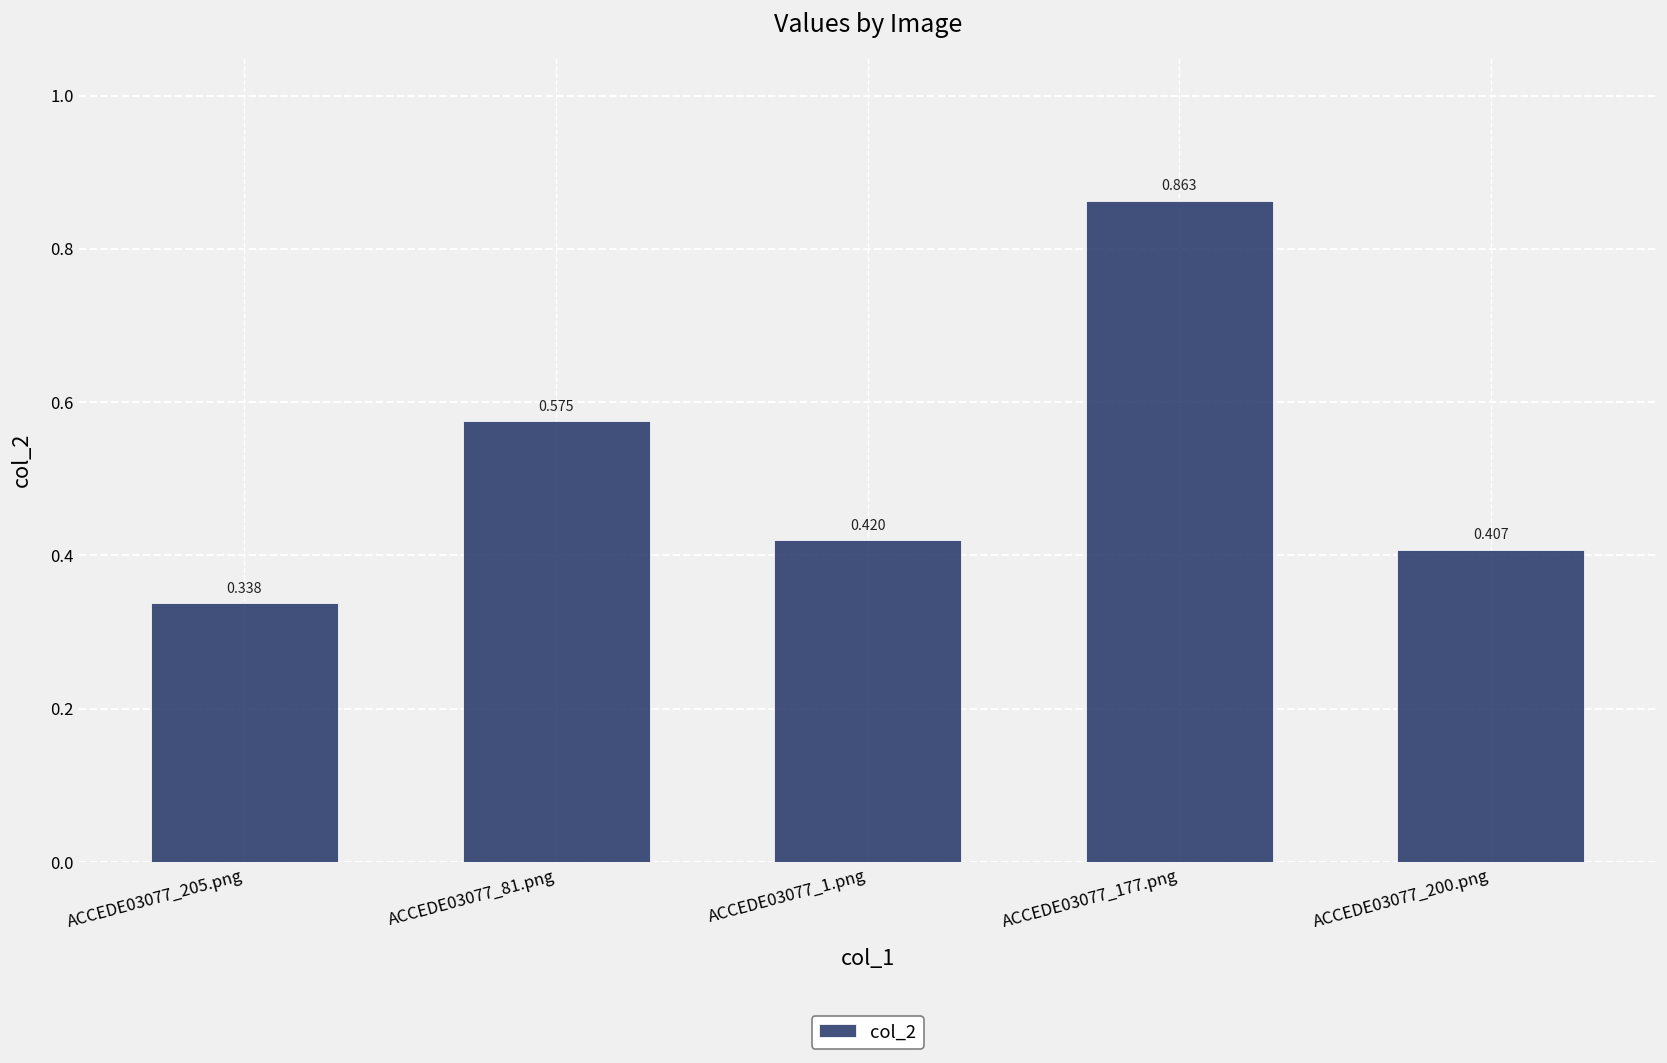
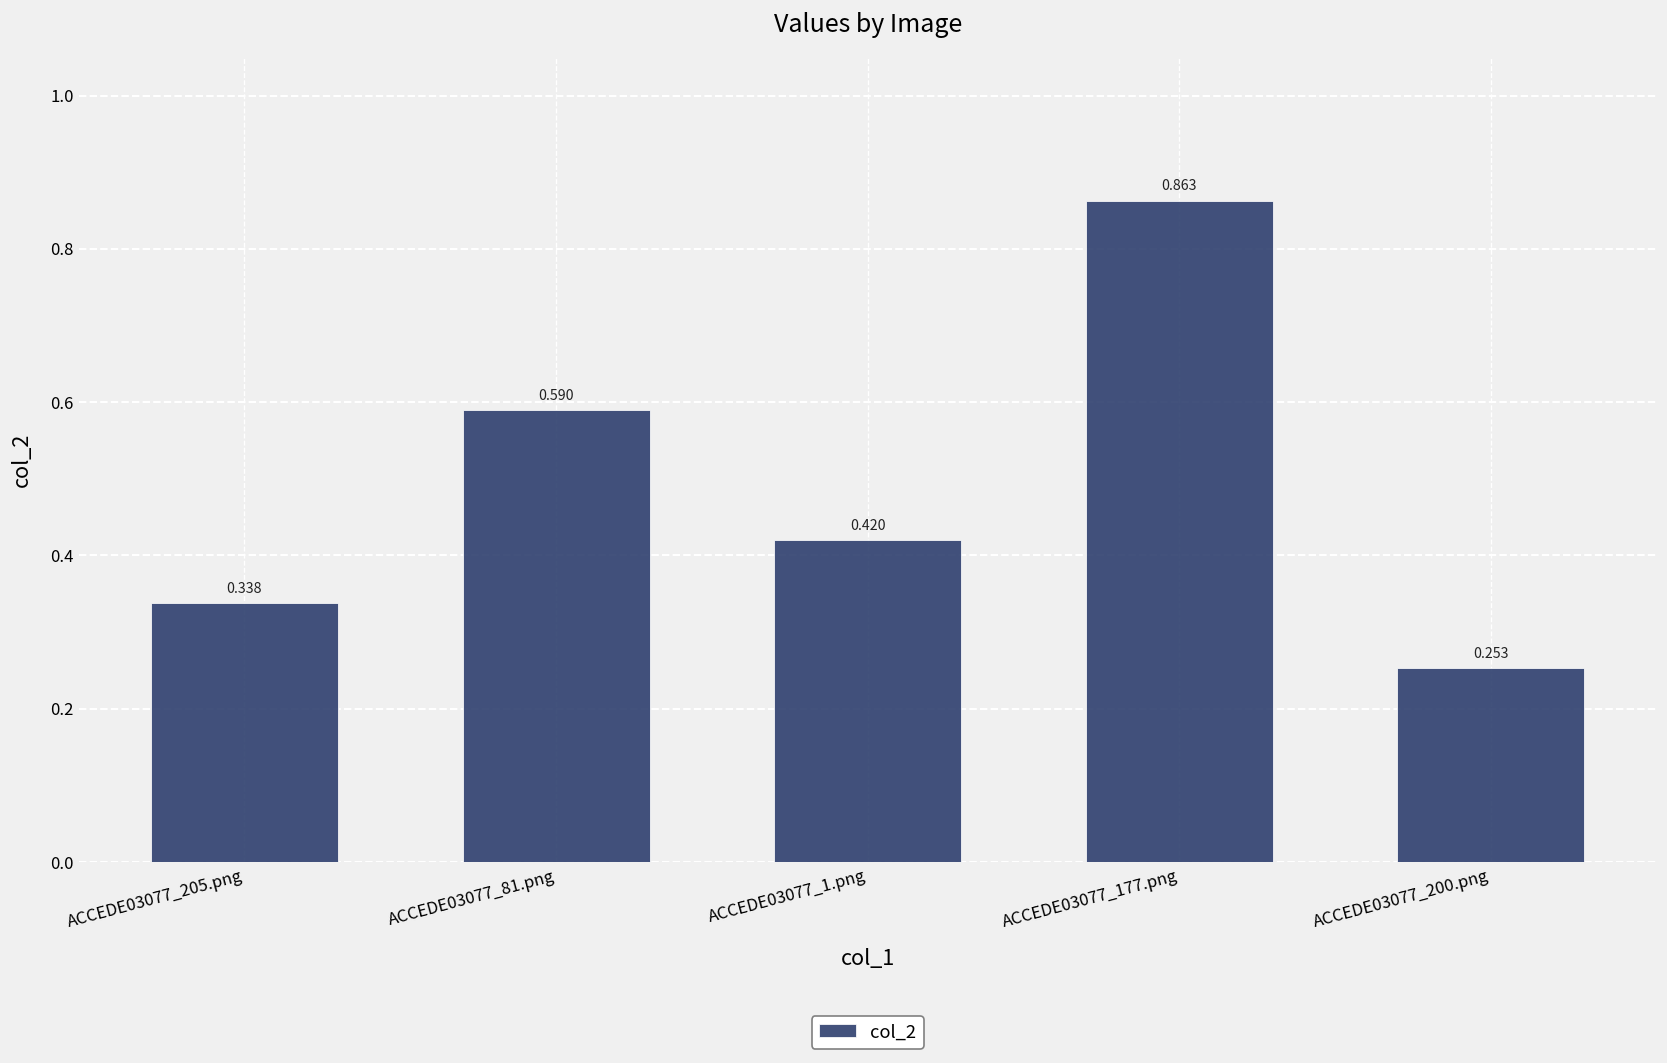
ACCEDE03077_81.png: 0.575 -> 0.590
ACCEDE03077_200.png: 0.407 -> 0.253
